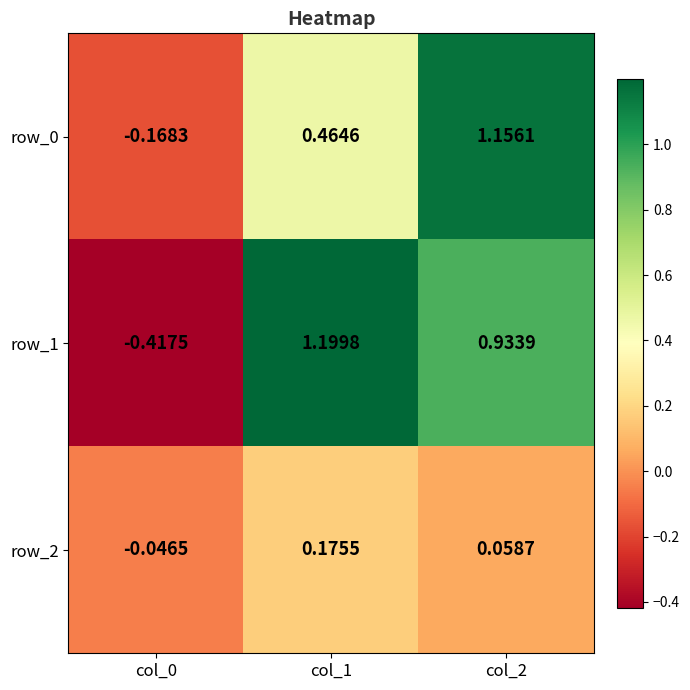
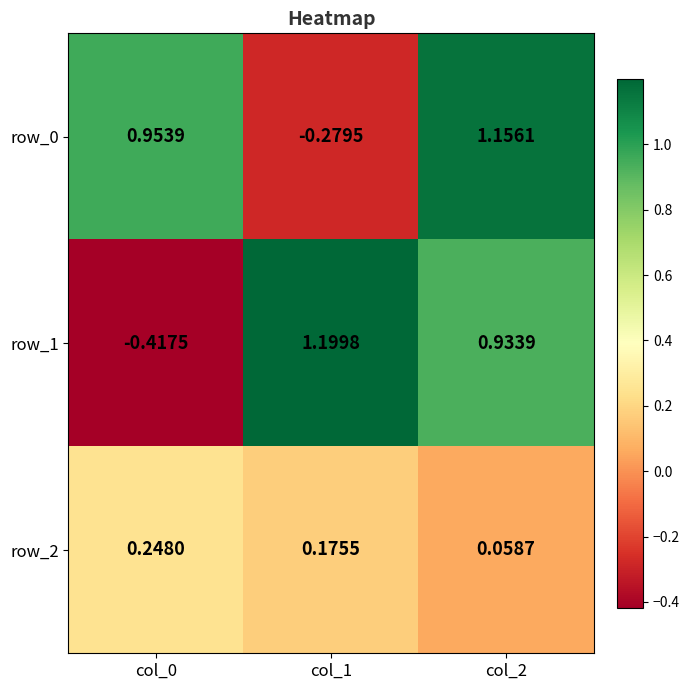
row_0, col_0: -0.1683 -> 0.9539
row_0, col_1: 0.4646 -> -0.2795
row_2, col_0: -0.0465 -> 0.2480
